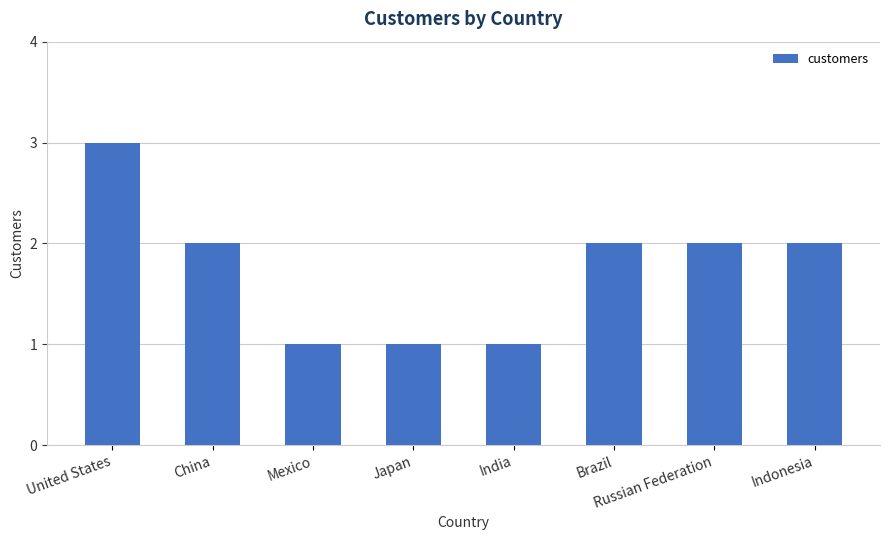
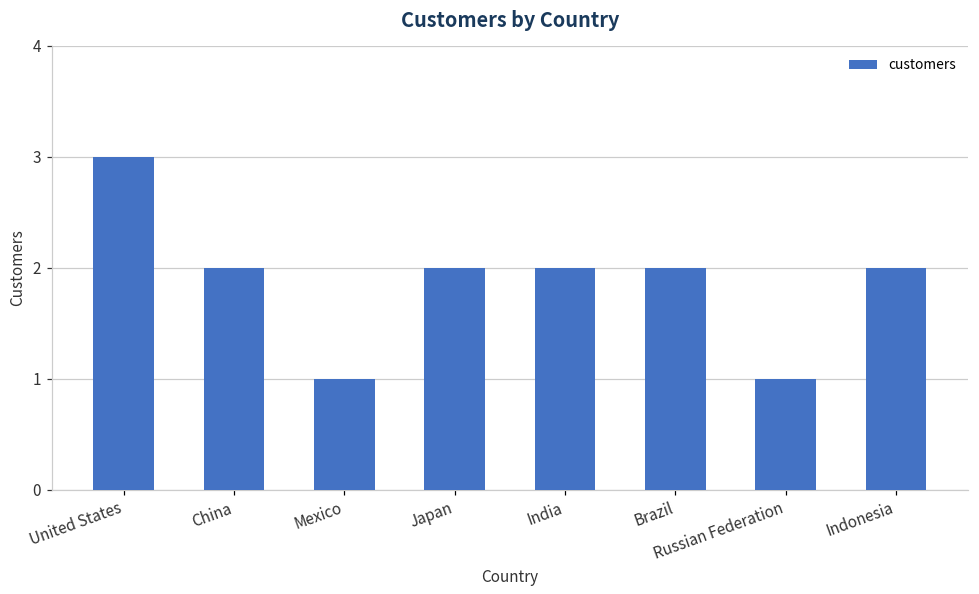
Japan: 1 -> 2
India: 1 -> 2
Russian Federation: 2 -> 1
